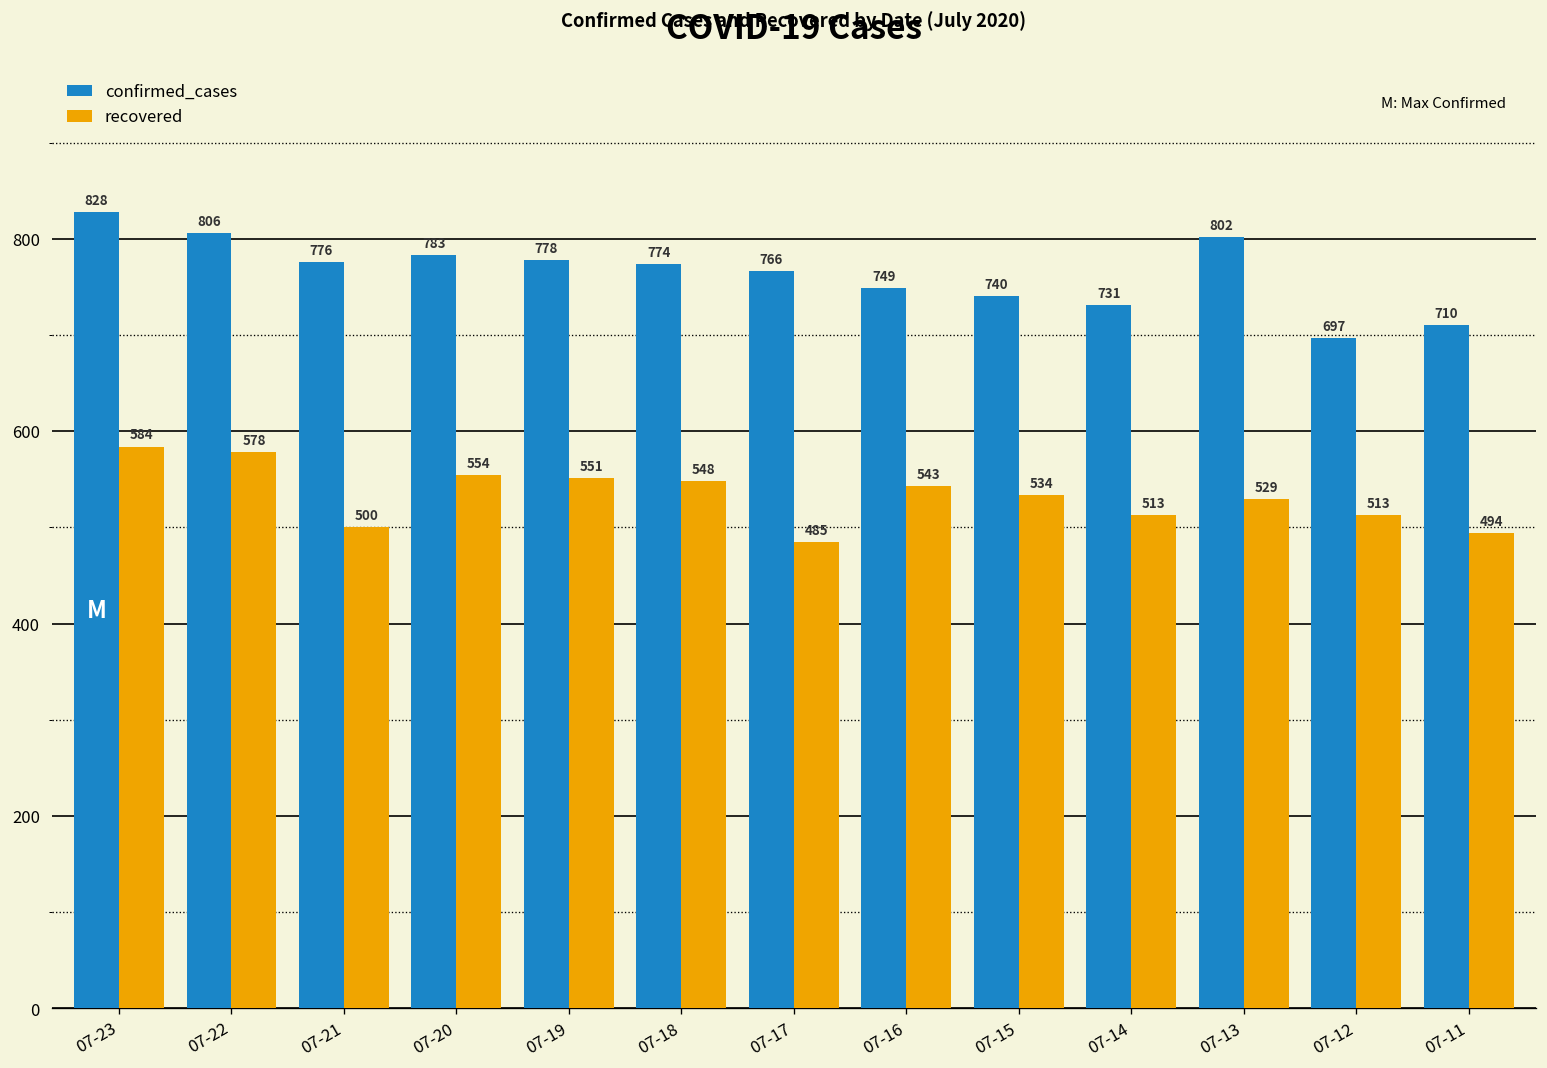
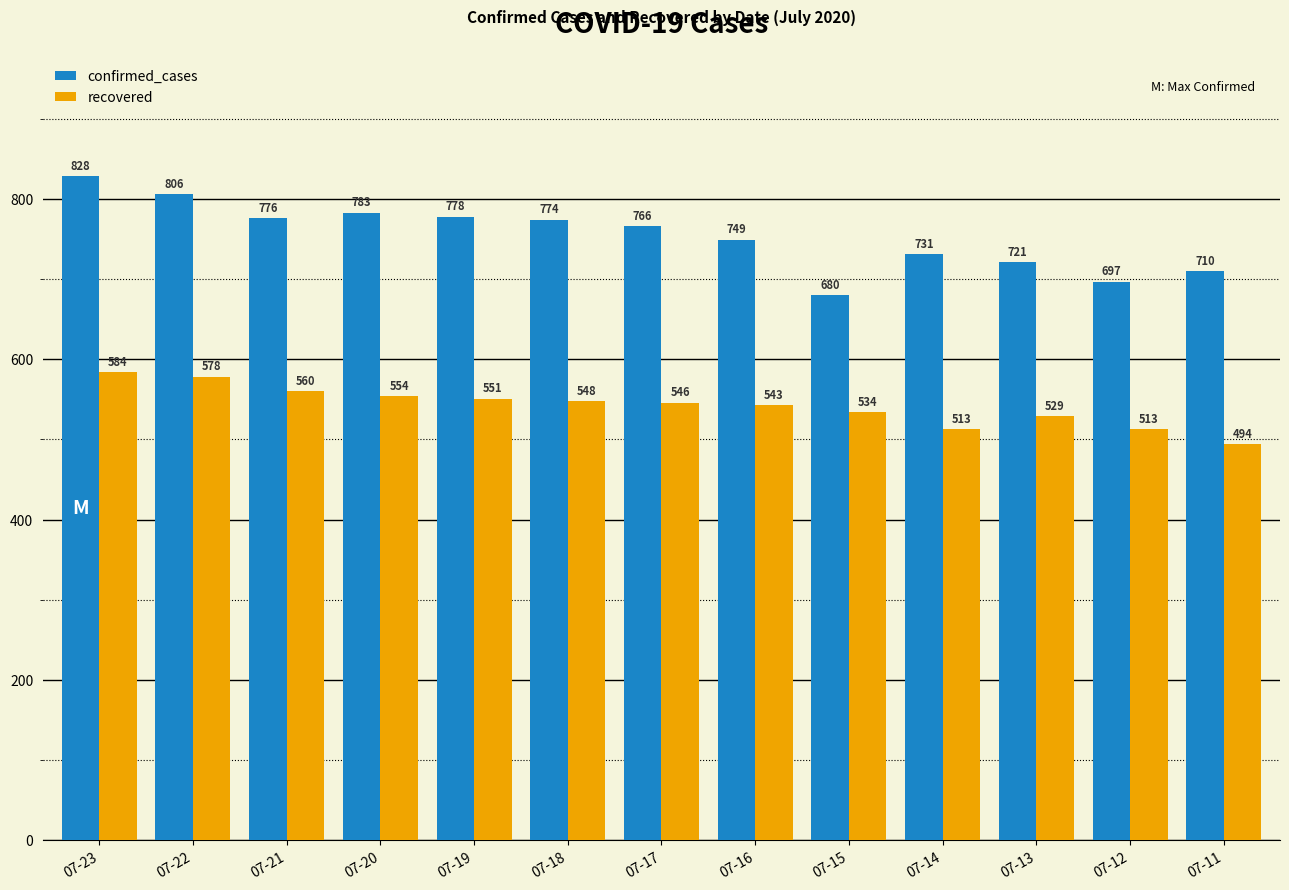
recovered, 07-21: 500 -> 560
recovered, 07-17: 485 -> 546
confirmed_cases, 07-15: 740 -> 680
confirmed_cases, 07-13: 802 -> 721
